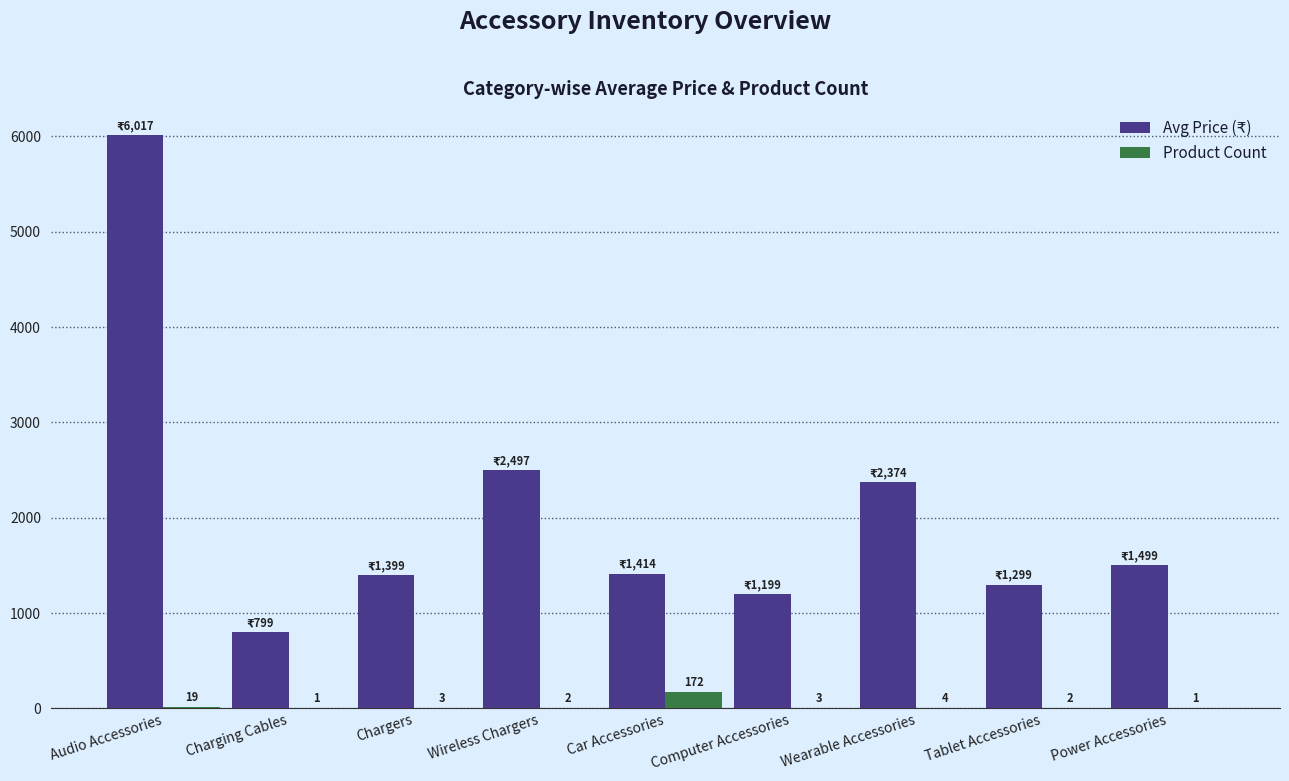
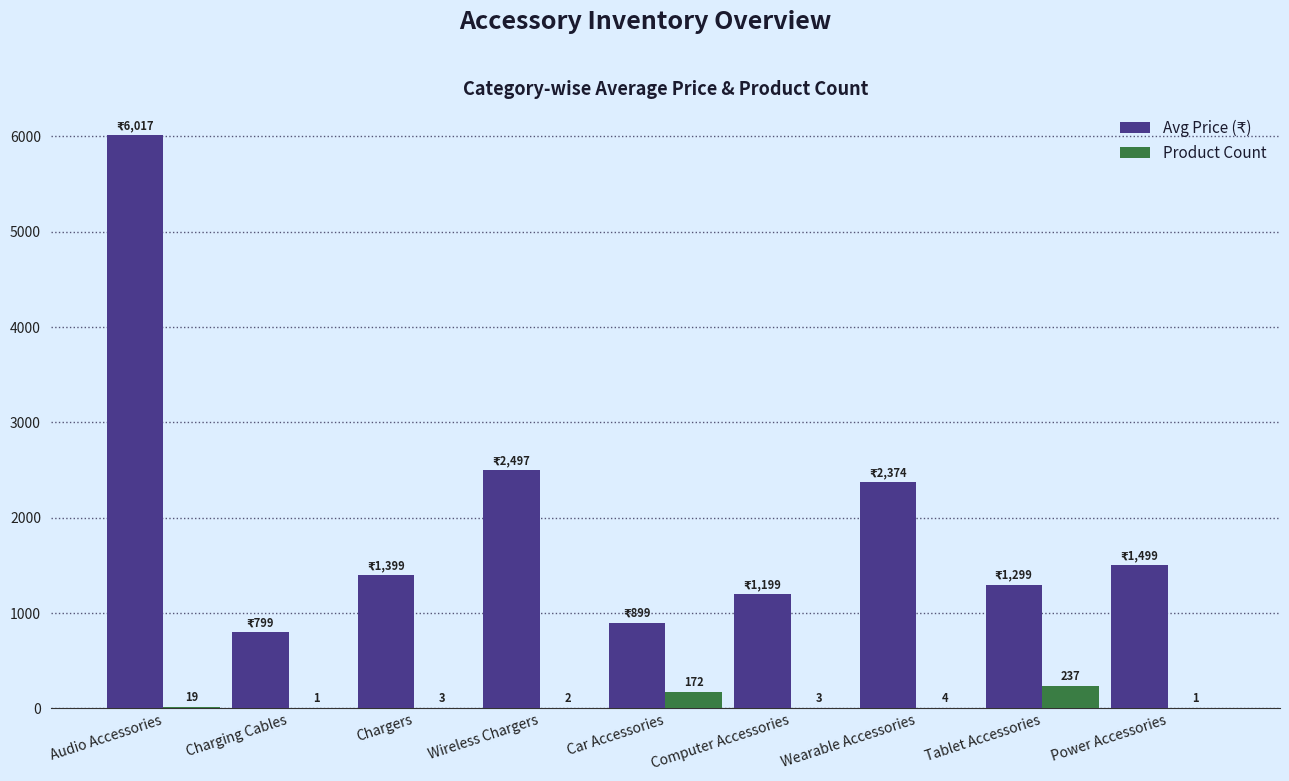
Avg Price (₹), Car Accessories: 1,414 -> 899
Product Count, Tablet Accessories: 2 -> 237
